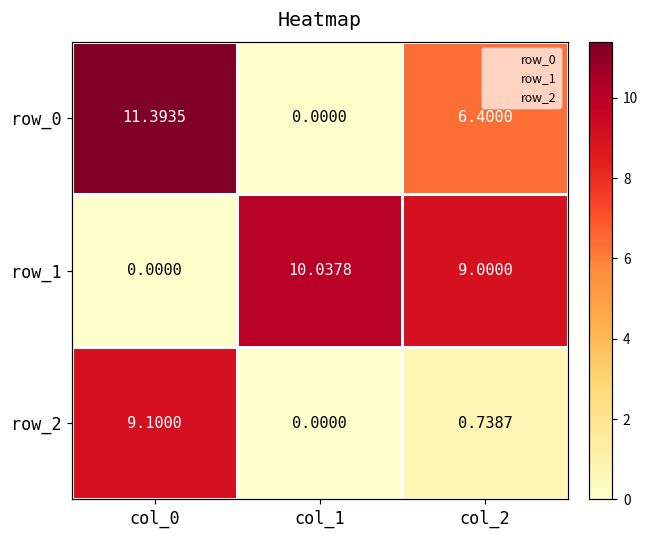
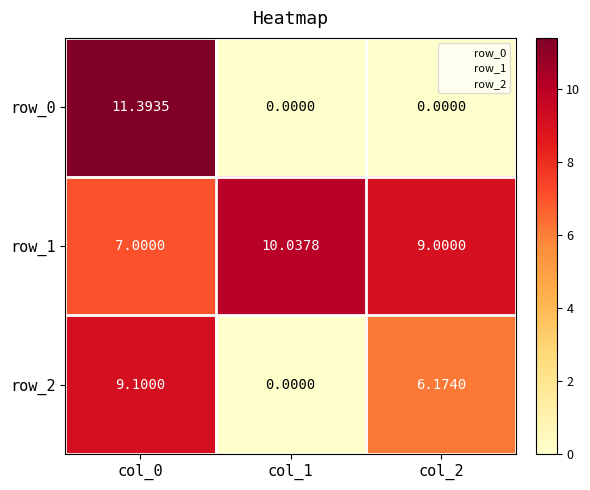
row_0, col_2: 6.4000 -> 0.0000
row_1, col_0: 0.0000 -> 7.0000
row_2, col_2: 0.7387 -> 6.1740
